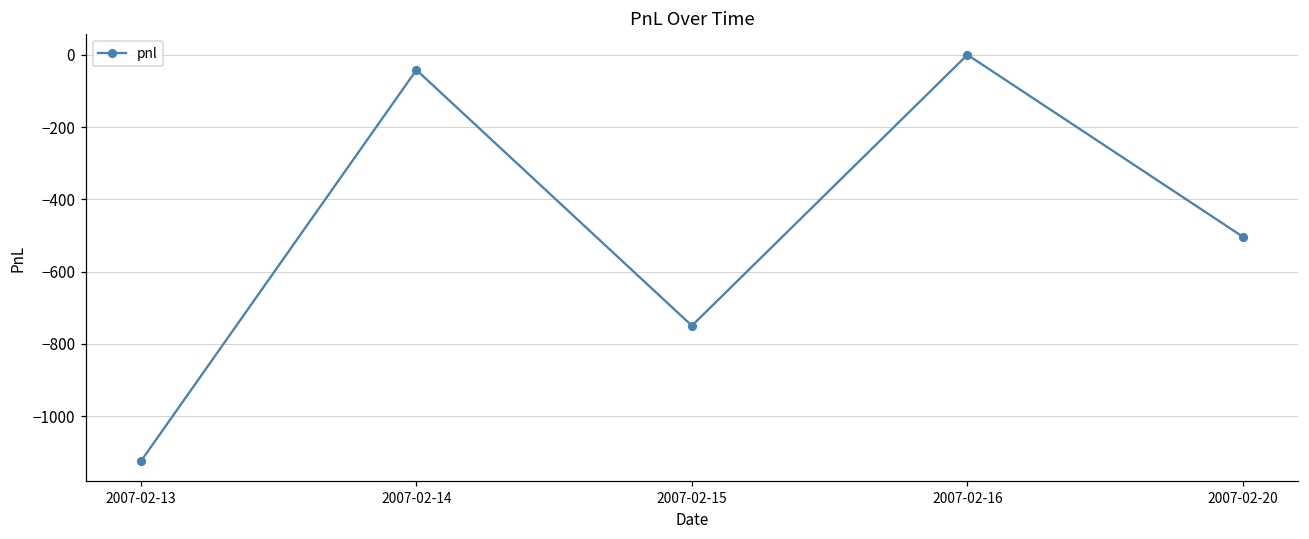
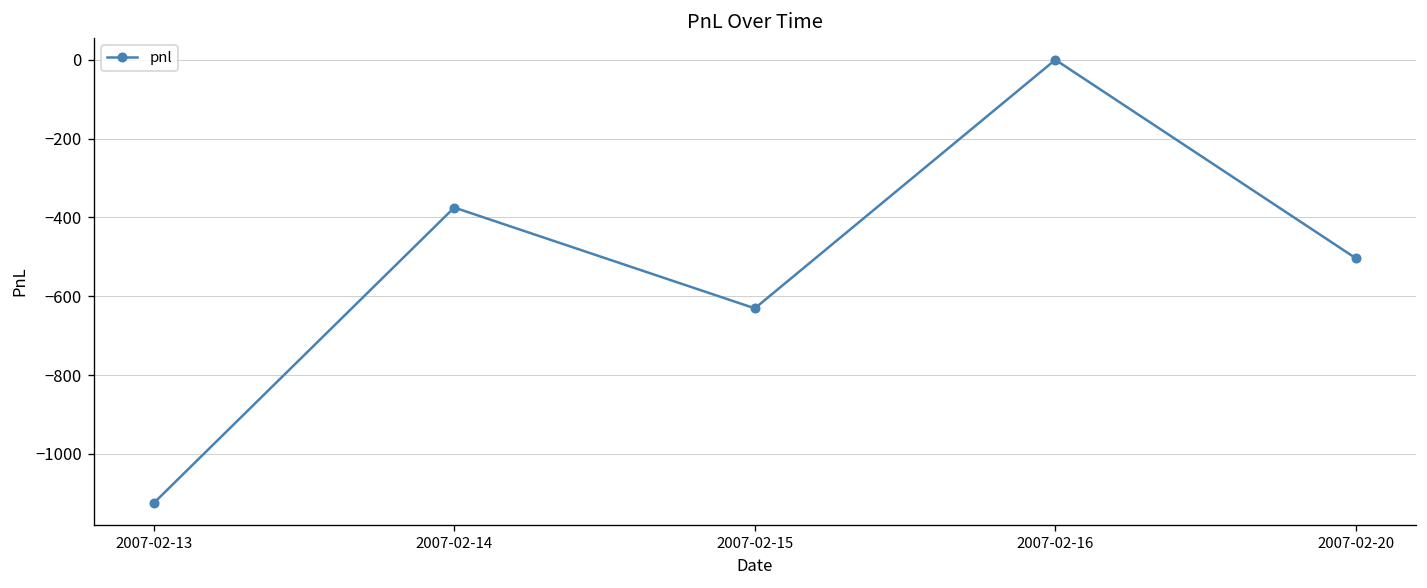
2007-02-14: -40 -> -380
2007-02-15: -750 -> -630
